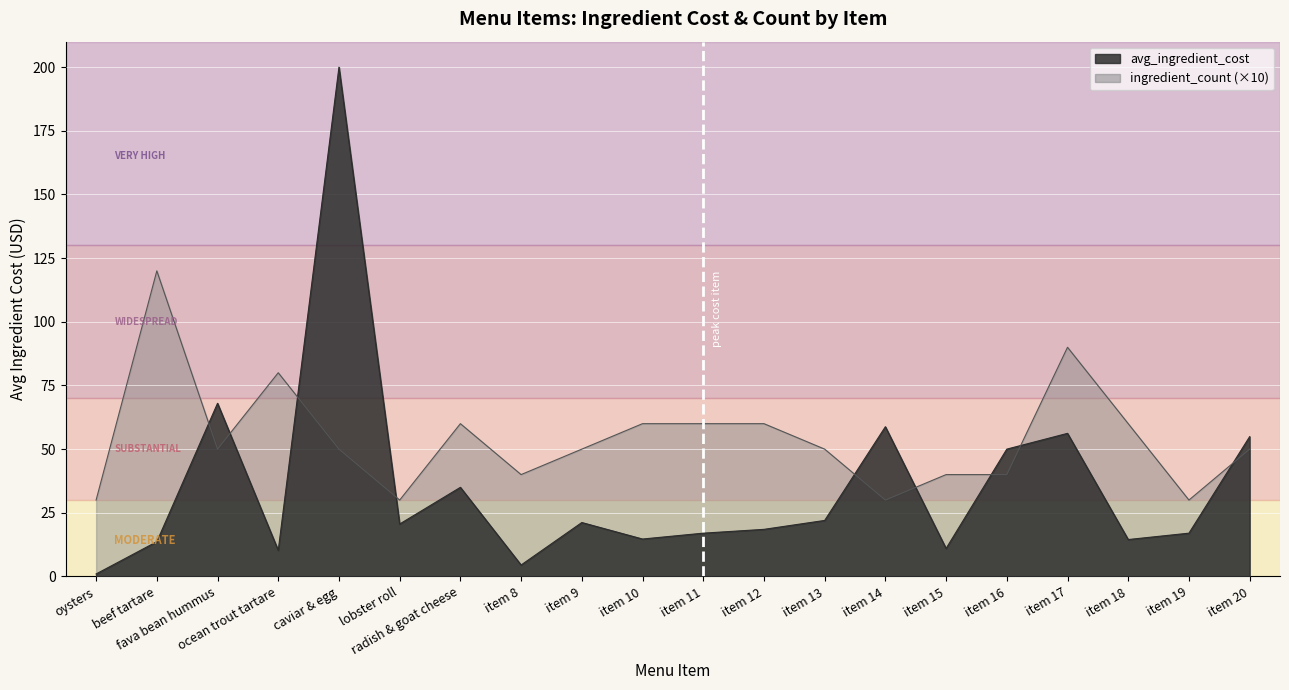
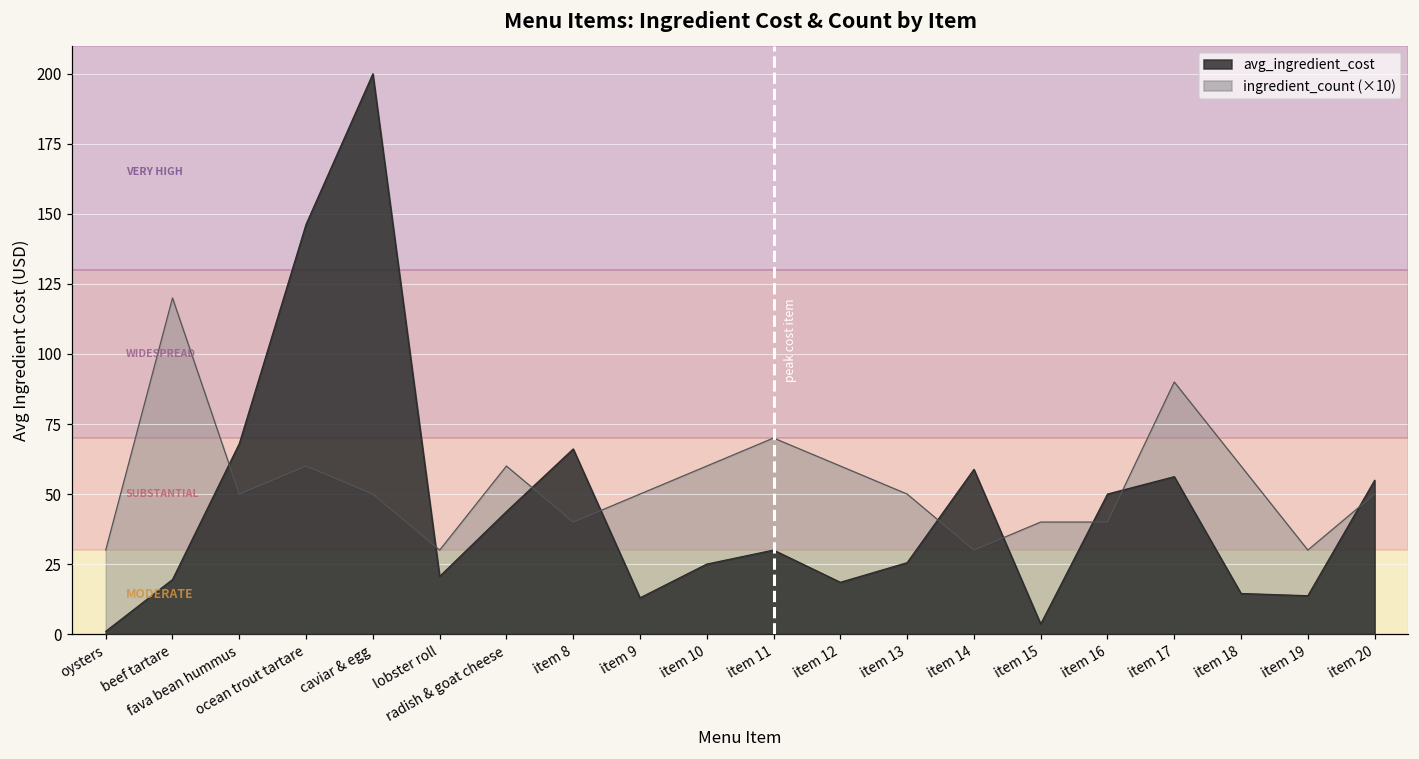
avg_ingredient_cost, beef tartare: 14 -> 19
avg_ingredient_cost, ocean trout tartare: 10 -> 146
ingredient_count (×10), ocean trout tartare: 80 -> 60
avg_ingredient_cost, radish & goat cheese: 35 -> 44
avg_ingredient_cost, item 8: 5 -> 66
avg_ingredient_cost, item 9: 21 -> 13
avg_ingredient_cost, item 10: 15 -> 25
avg_ingredient_cost, item 11: 17 -> 30
ingredient_count (×10), item 11: 60 -> 70
avg_ingredient_cost, item 13: 22 -> 26
avg_ingredient_cost, item 15: 11 -> 4
avg_ingredient_cost, item 19: 17 -> 14
